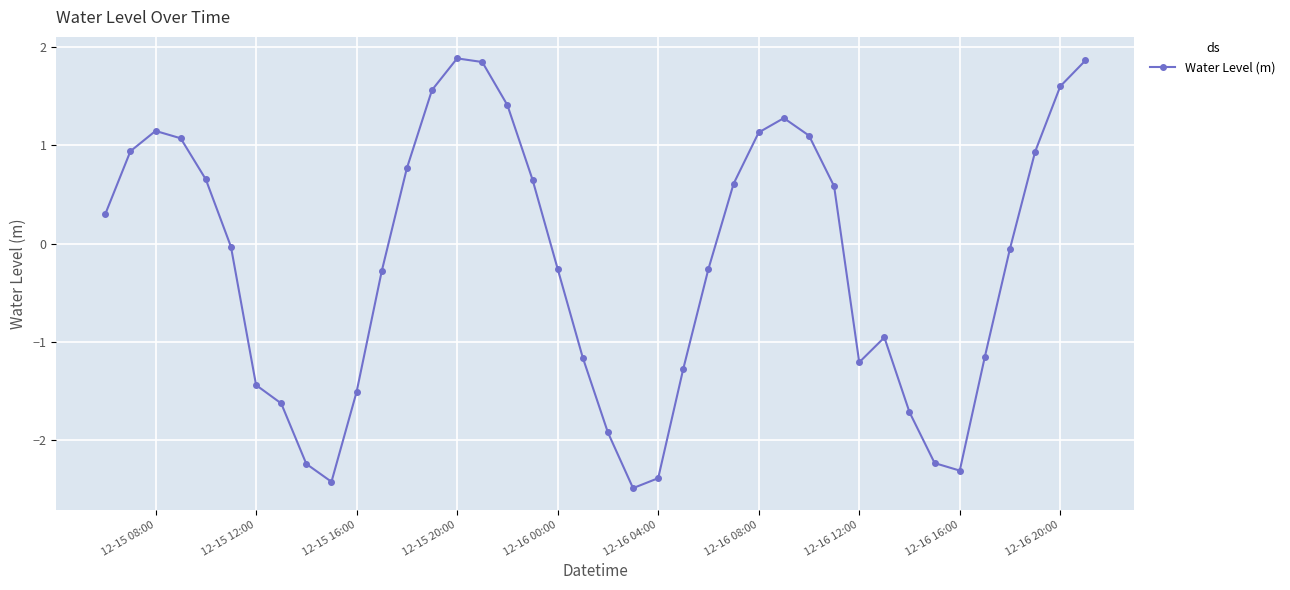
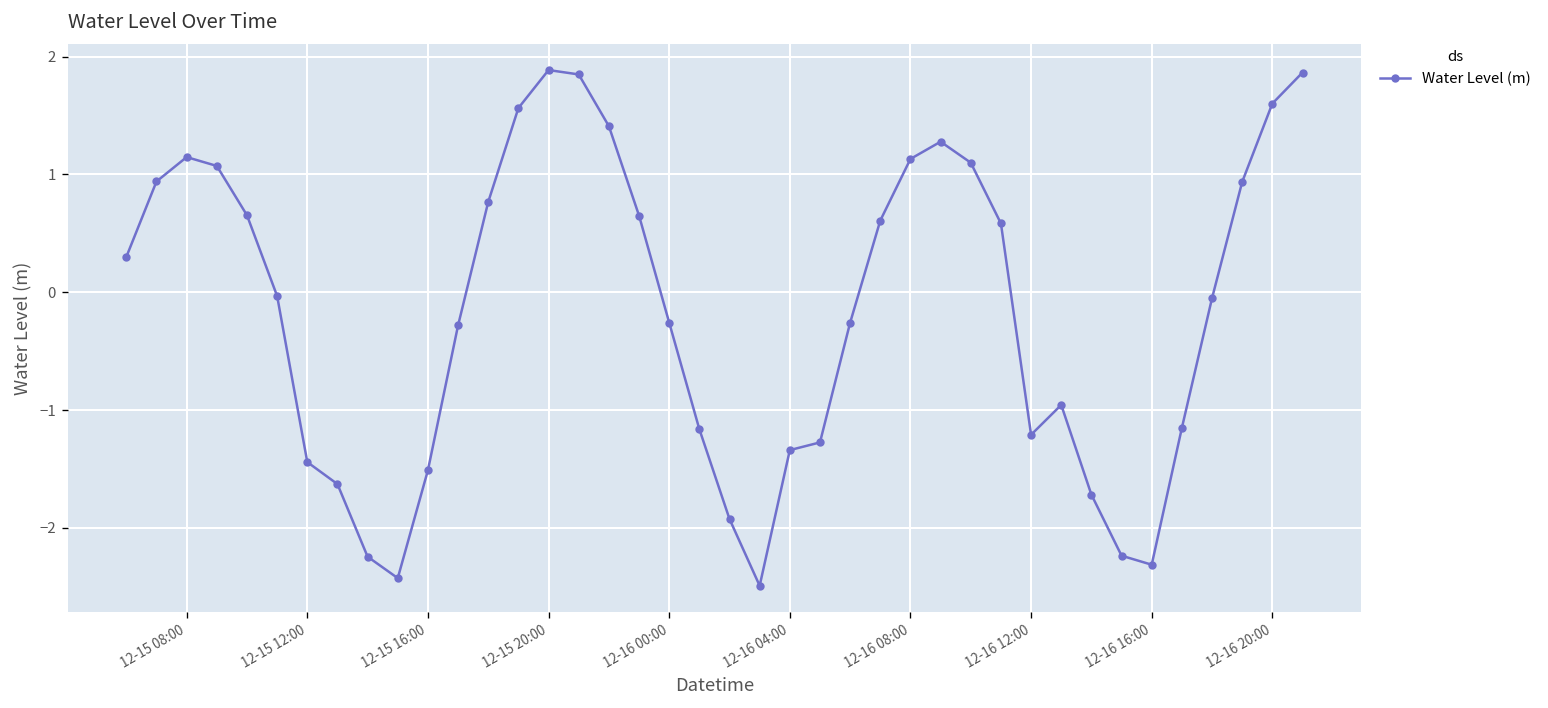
12-16 04:00: -2.4 -> -1.3
